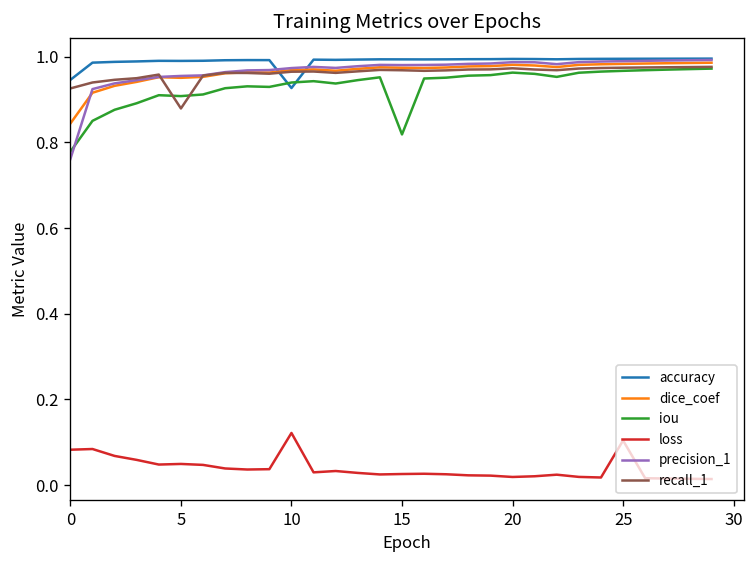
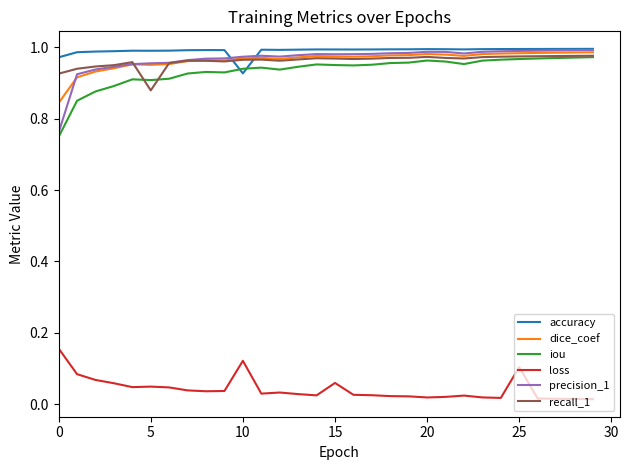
accuracy, 0: 0.95 -> 0.97
iou, 0: 0.78 -> 0.75
loss, 0: 0.08 -> 0.16
iou, 15: 0.82 -> 0.95
loss, 15: 0.03 -> 0.06
